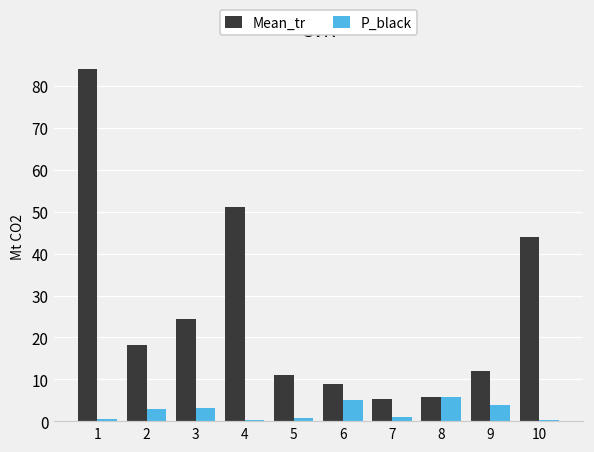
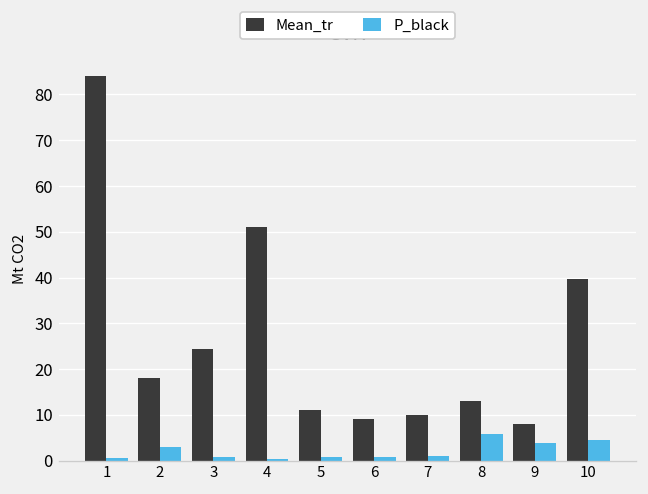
P_black, 3: 3 -> 1
P_black, 6: 5 -> 1
Mean_tr, 7: 5 -> 10
Mean_tr, 8: 6 -> 13
Mean_tr, 9: 12 -> 8
Mean_tr, 10: 44 -> 40
P_black, 10: 0 -> 5
